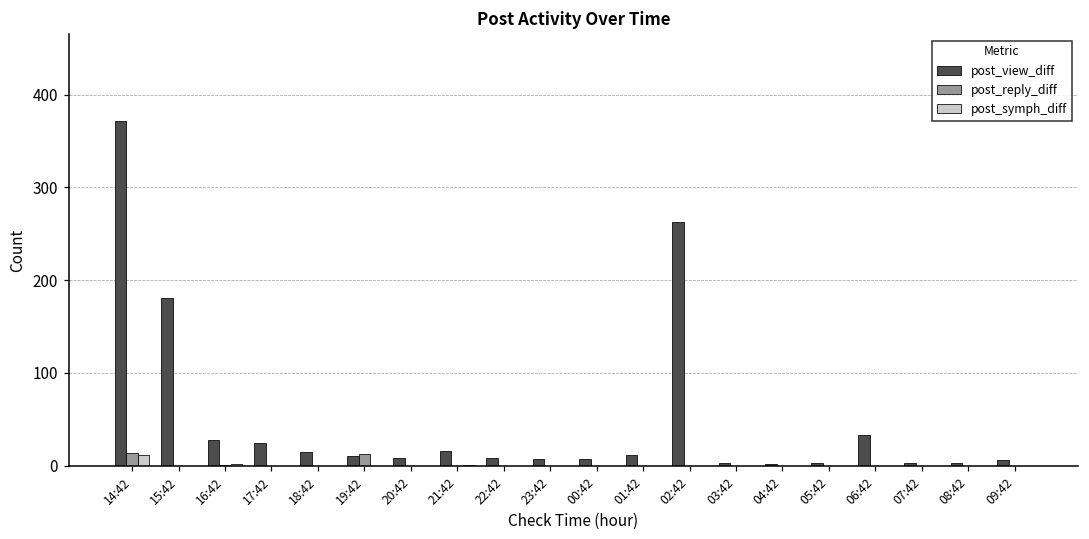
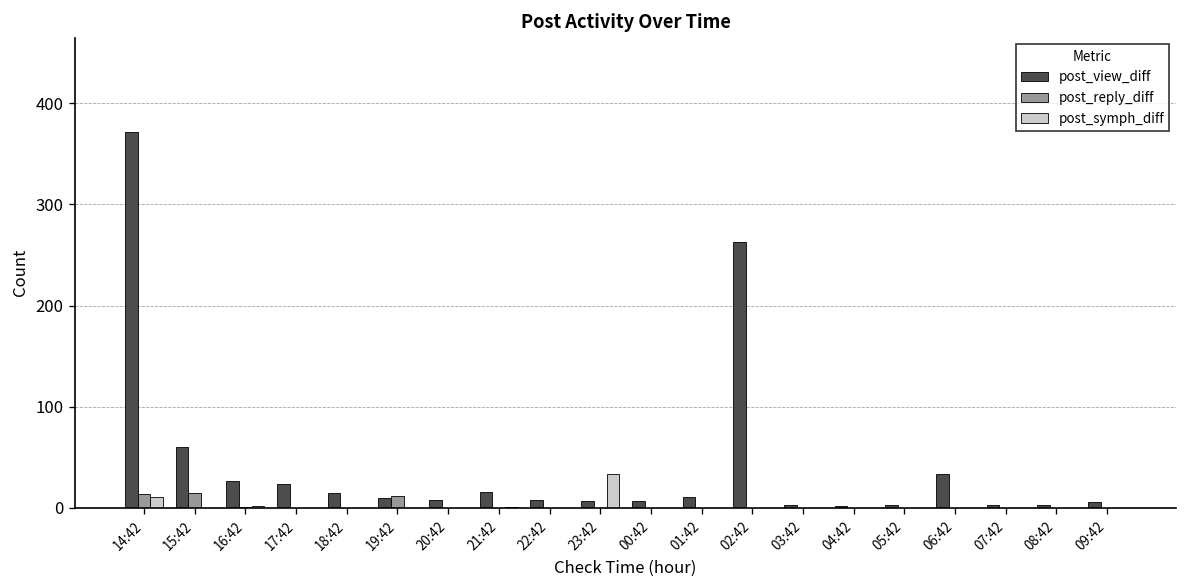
post_view_diff, 15:42: 180 -> 60
post_reply_diff, 15:42: 0 -> 20
post_symph_diff, 23:42: 0 -> 30
